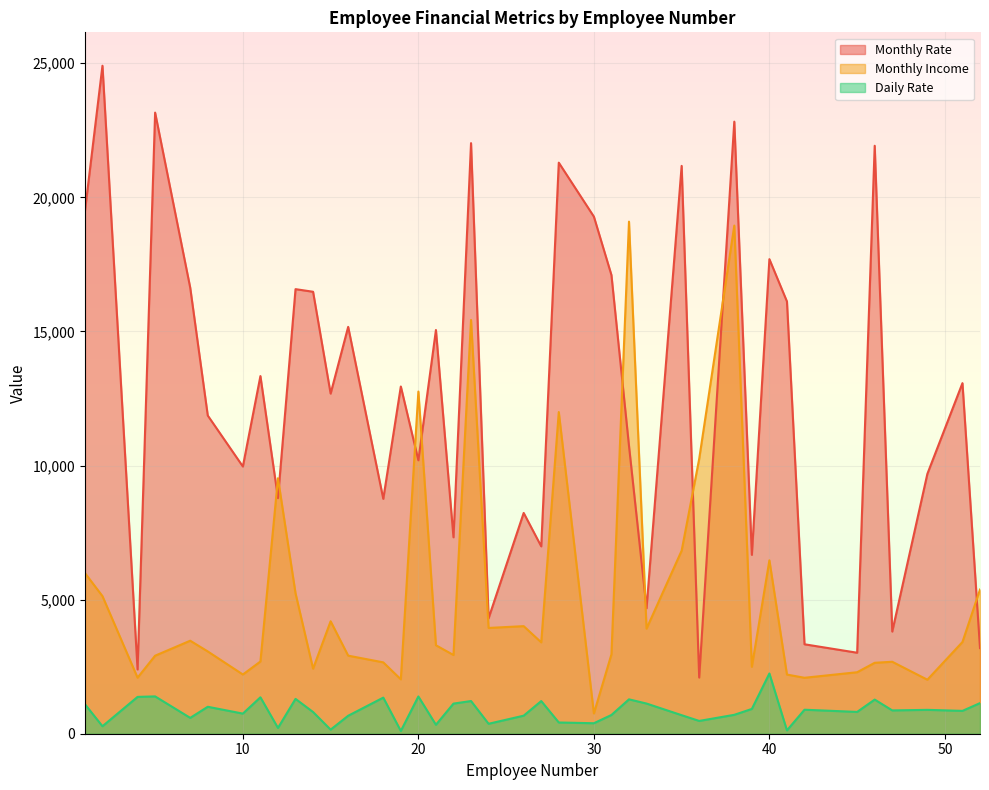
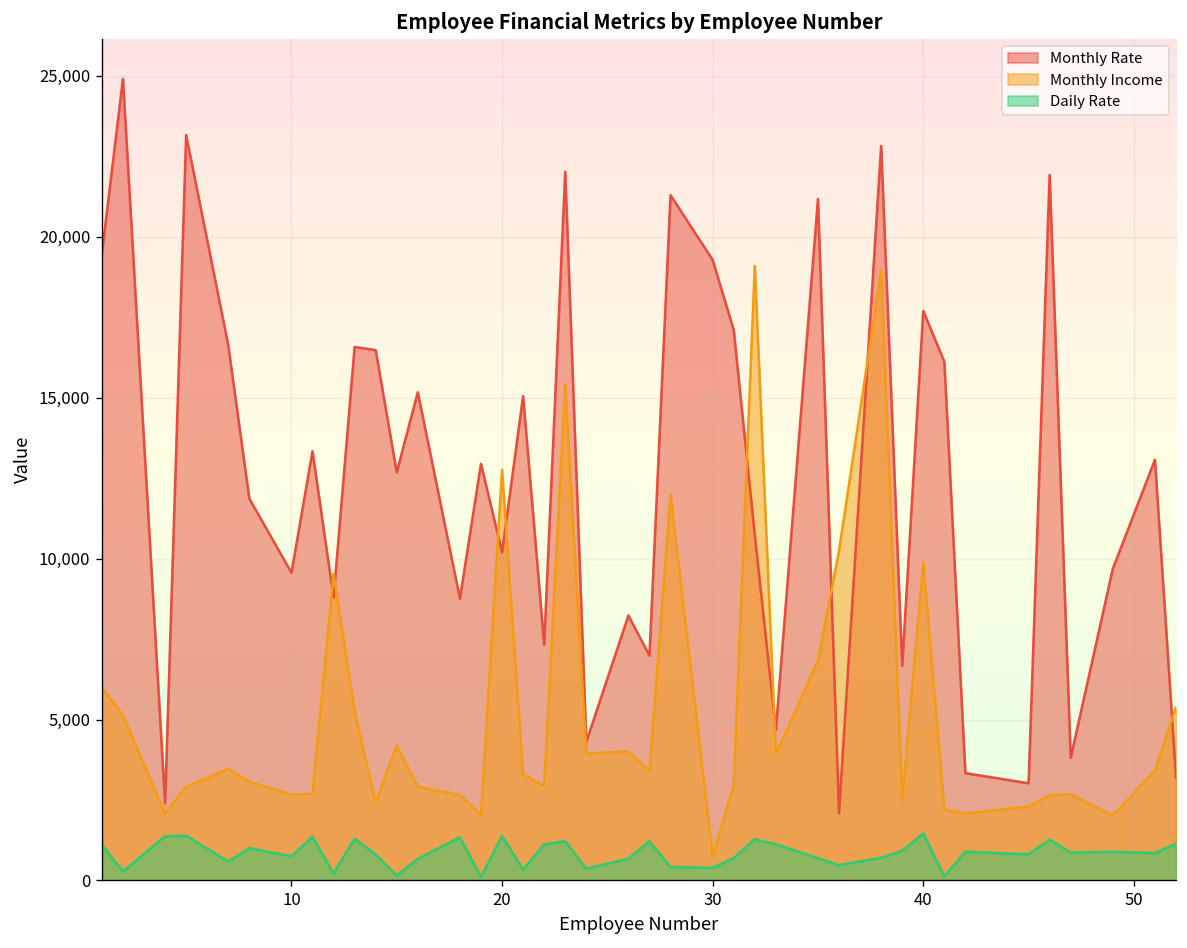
Monthly Rate, 10: 10,000 -> 9,600
Monthly Income, 10: 2,200 -> 2,700
Monthly Income, 40: 6,500 -> 9,900
Daily Rate, 40: 2,200 -> 1,500
